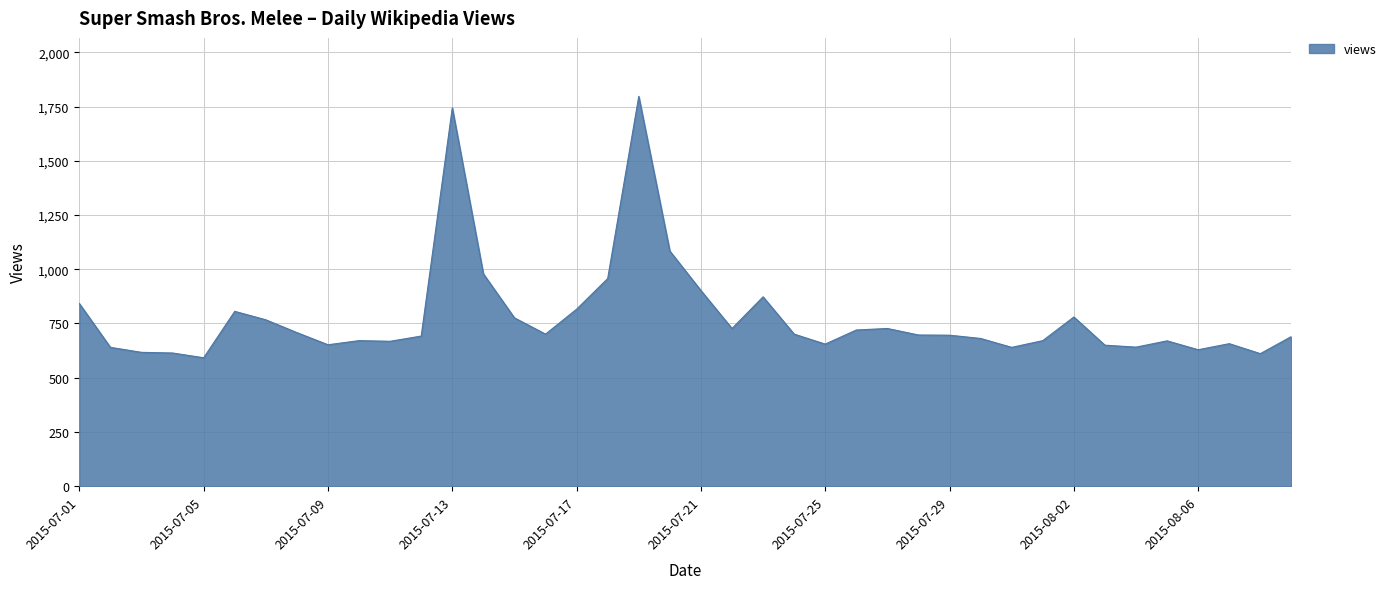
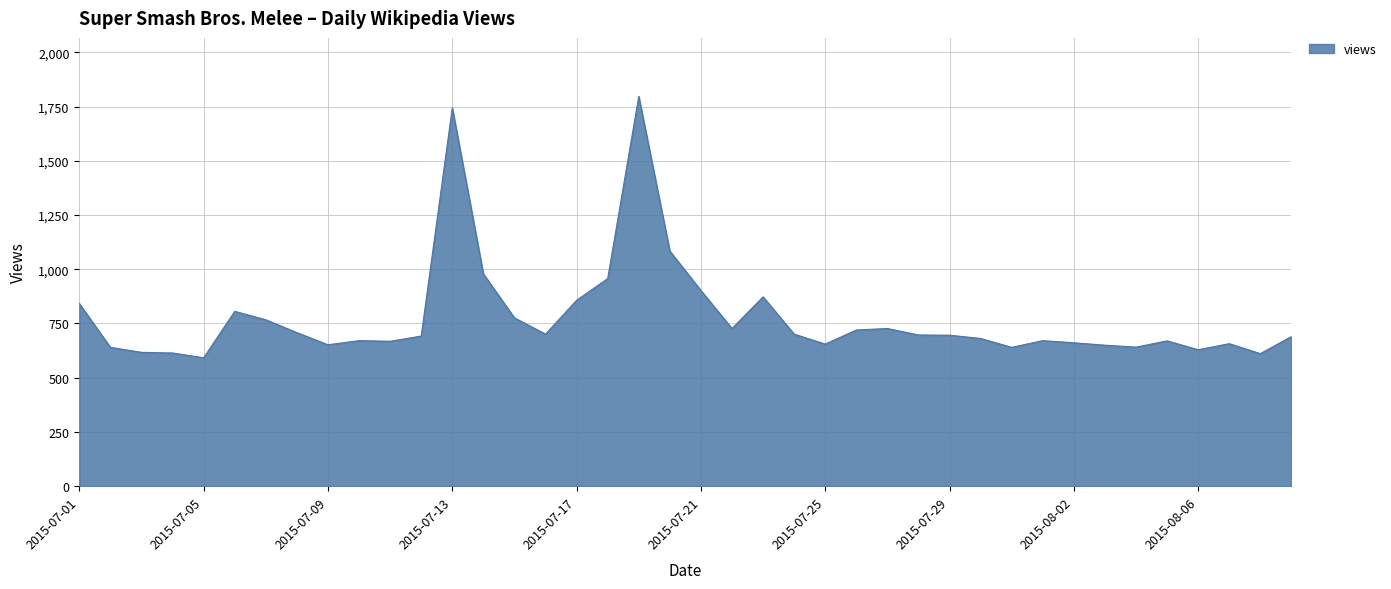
2015-07-17: 820 -> 860
2015-08-02: 780 -> 660
